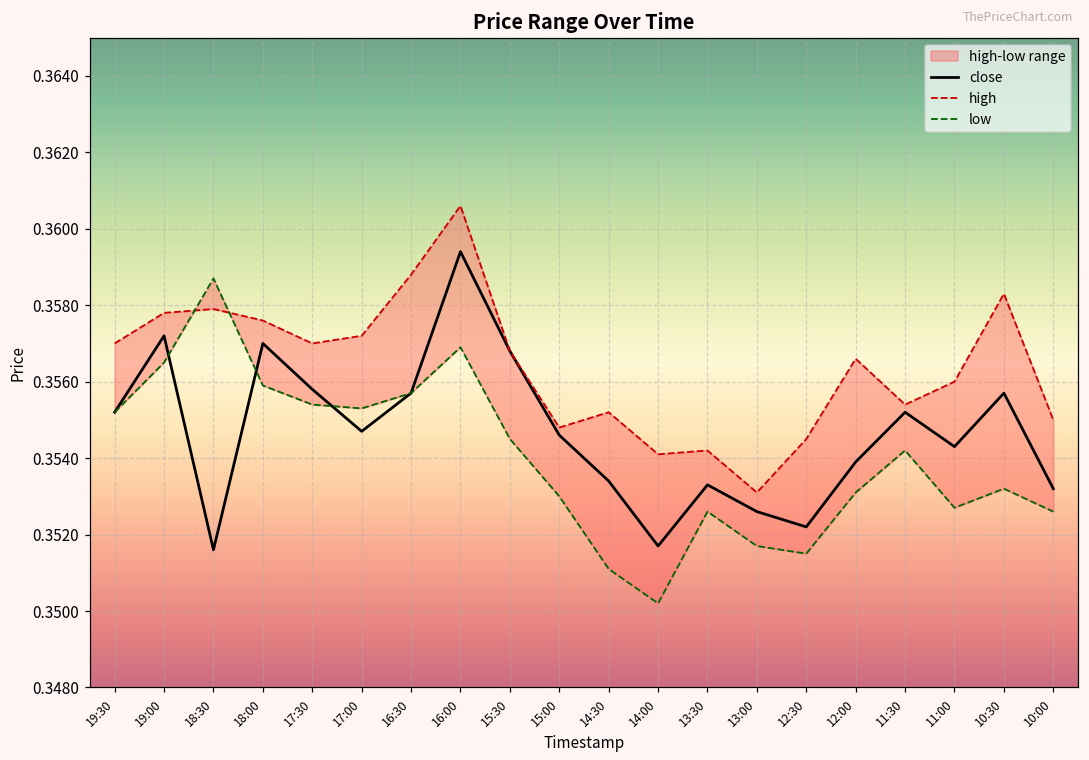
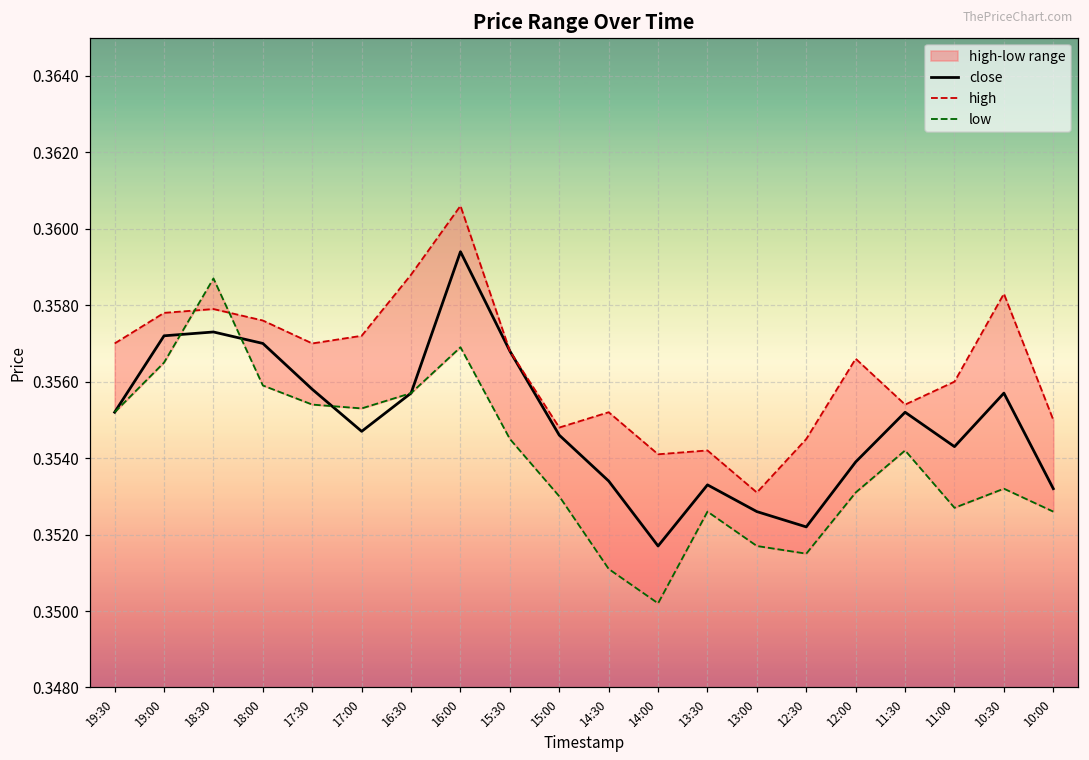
close, 18:30: 0.3516 -> 0.3573
